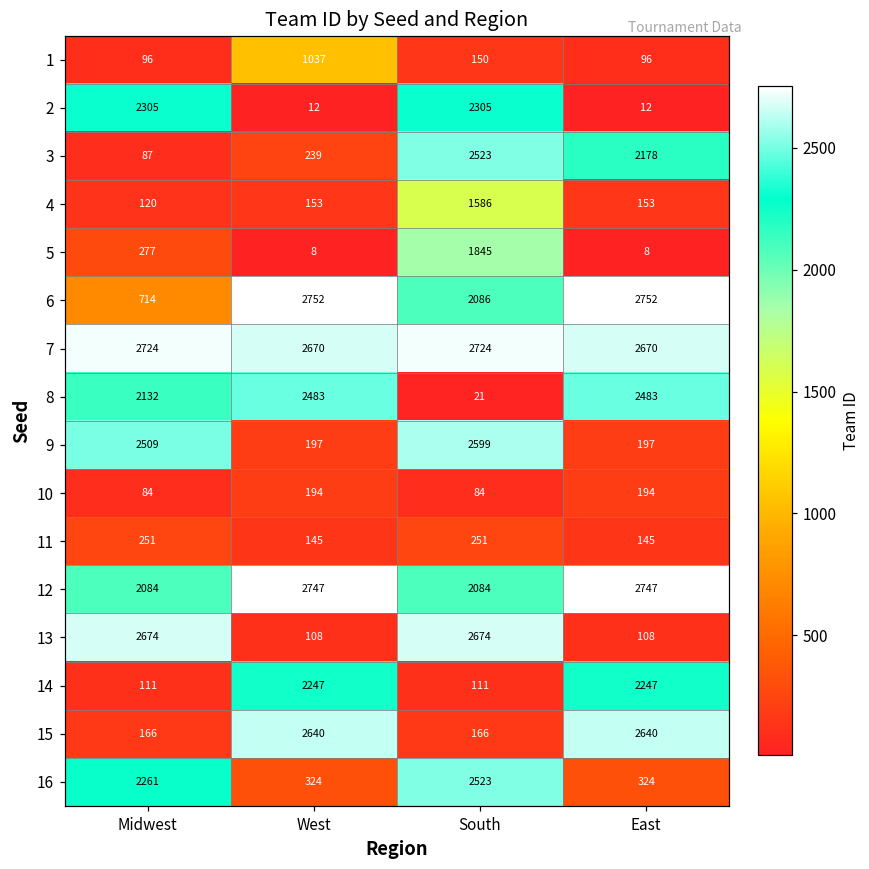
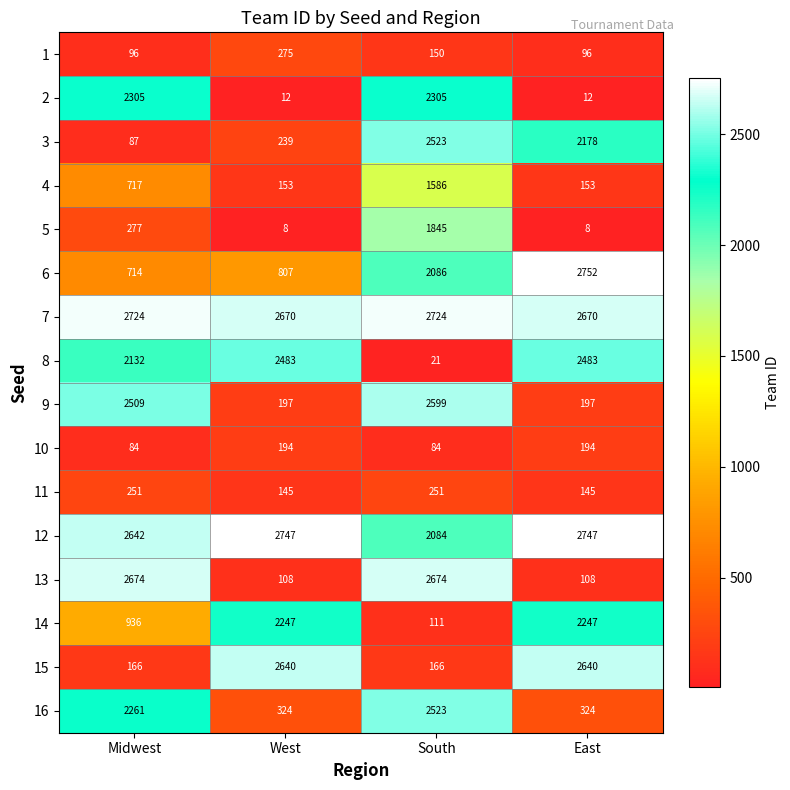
1, West: 1037 -> 275
4, Midwest: 120 -> 717
6, West: 2752 -> 807
12, Midwest: 2084 -> 2642
14, Midwest: 111 -> 936
